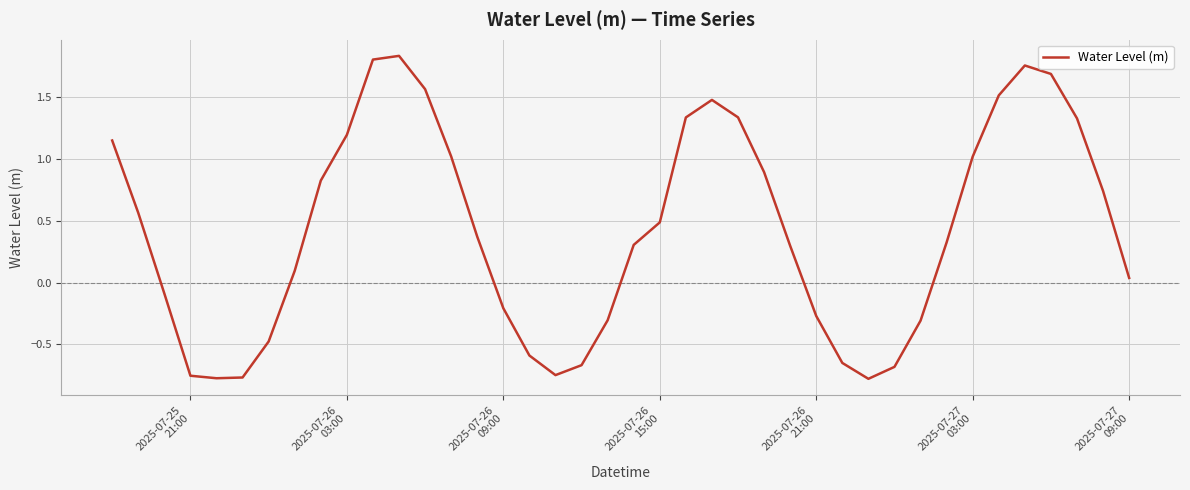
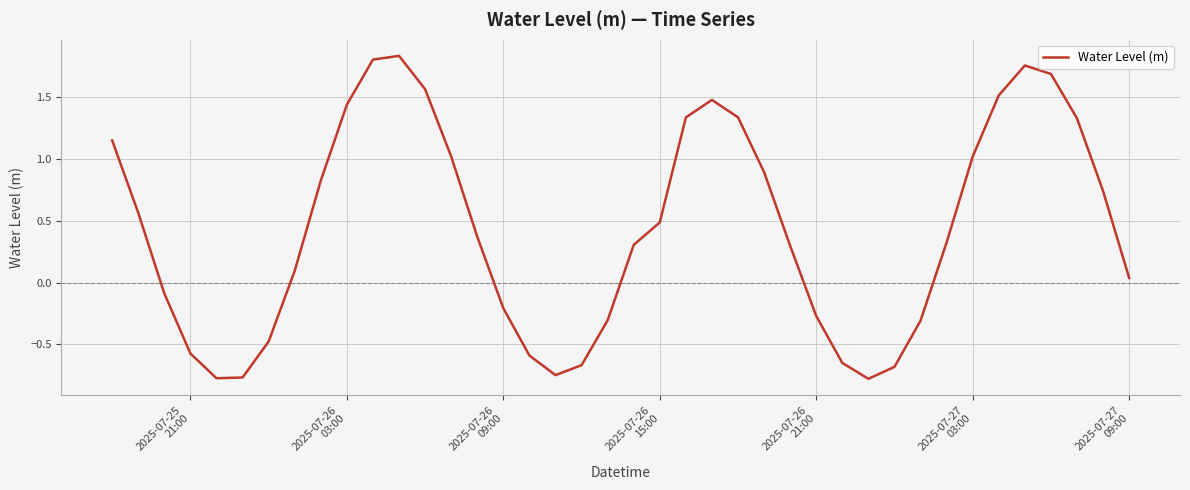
2025-07-25 21:00: -0.75 -> -0.57
2025-07-26 03:00: 1.20 -> 1.44
